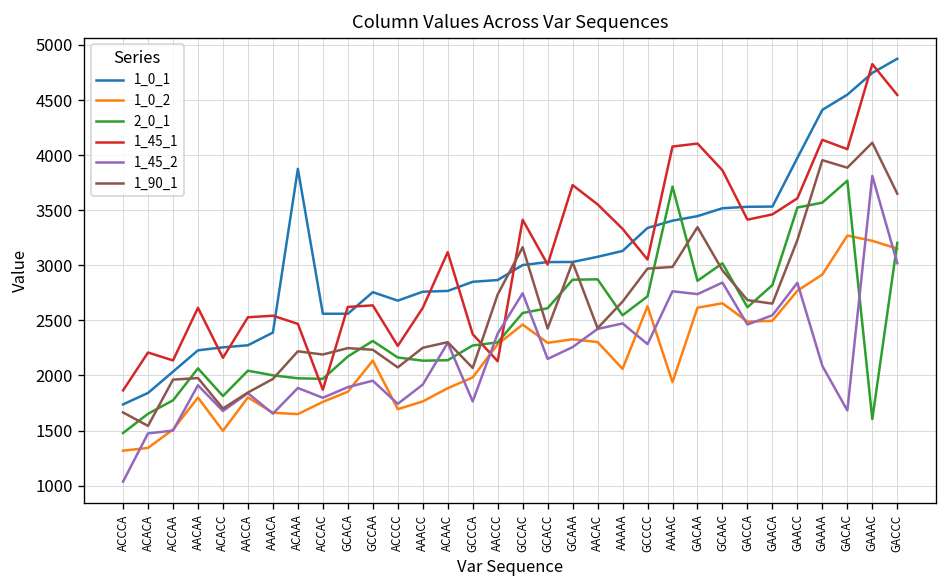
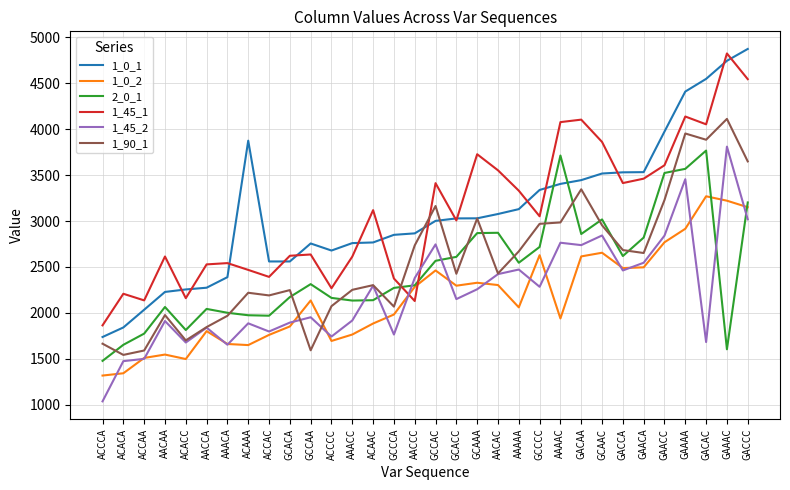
1_90_1, ACCAA: 2000 -> 1600
1_0_2, AACAA: 1800 -> 1500
1_45_1, ACCAC: 1900 -> 2400
1_90_1, GCCAA: 2200 -> 1600
1_45_2, GAAAA: 2100 -> 3500
